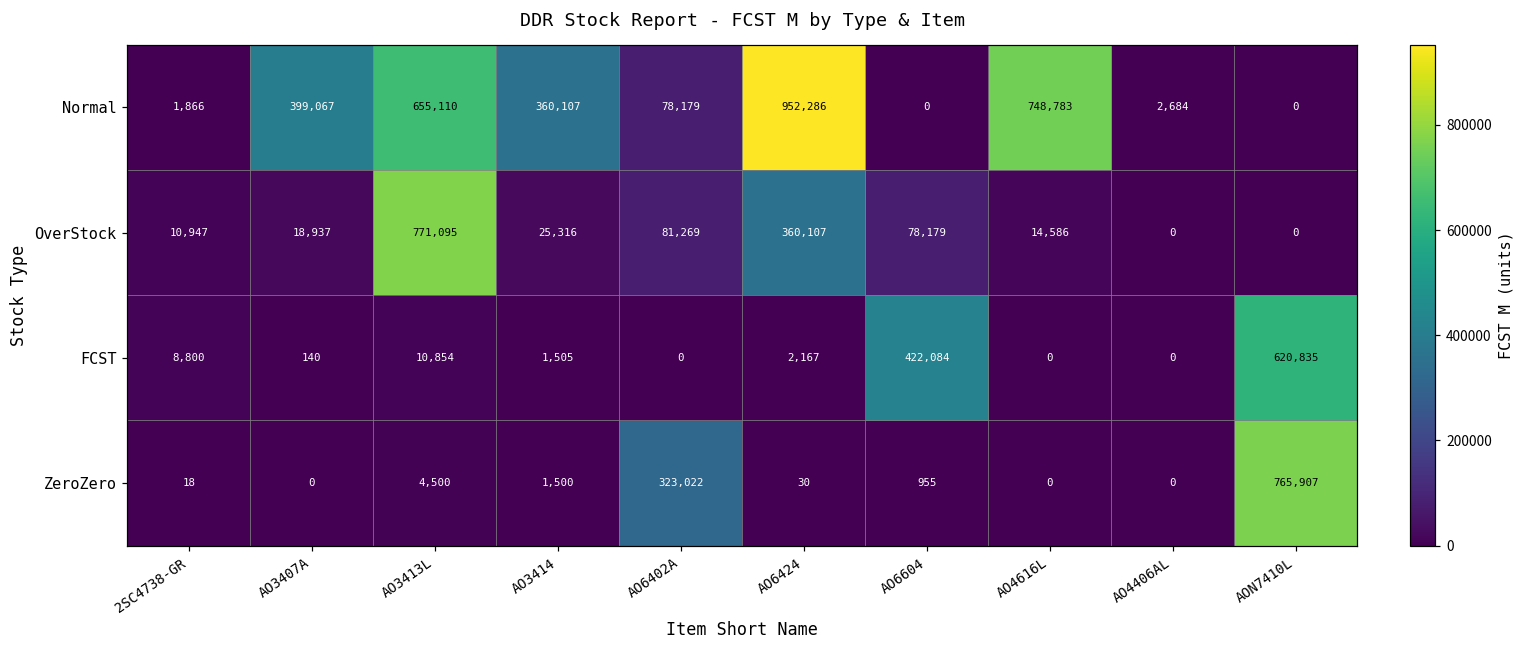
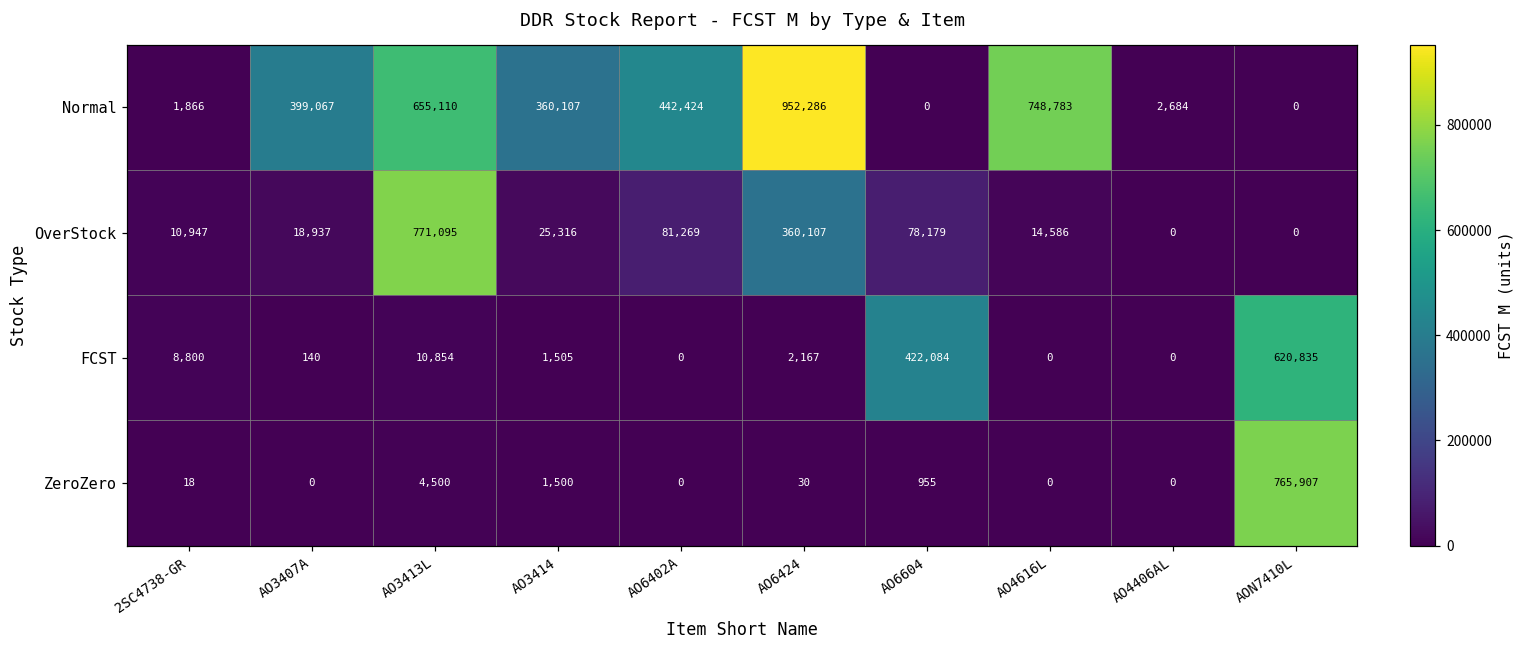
Normal, AO6402A: 78,179 -> 442,424
ZeroZero, AO6402A: 323,022 -> 0
